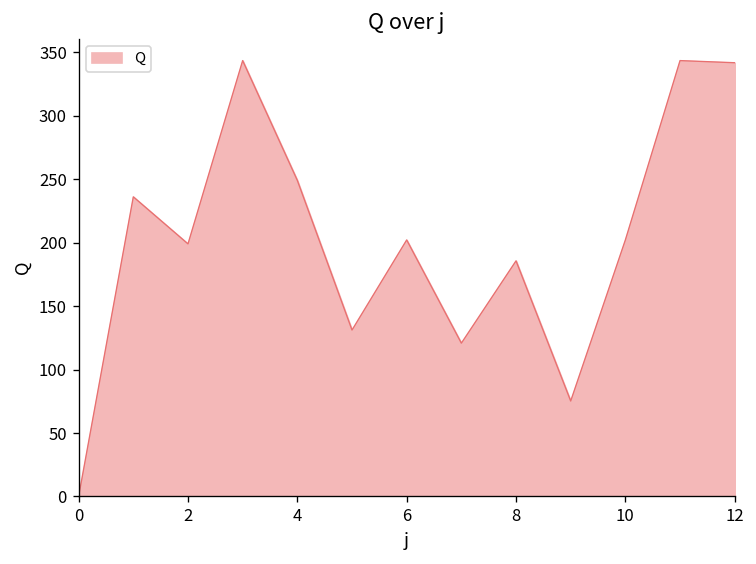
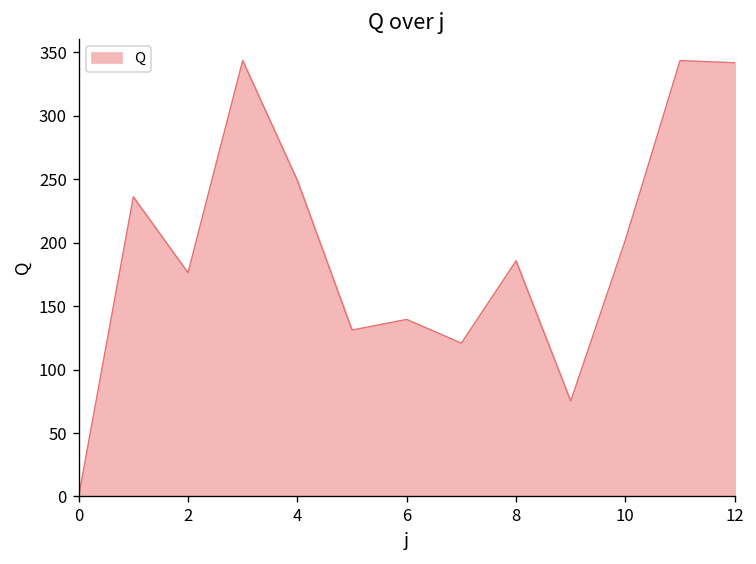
2: 199 -> 176
6: 202 -> 139
